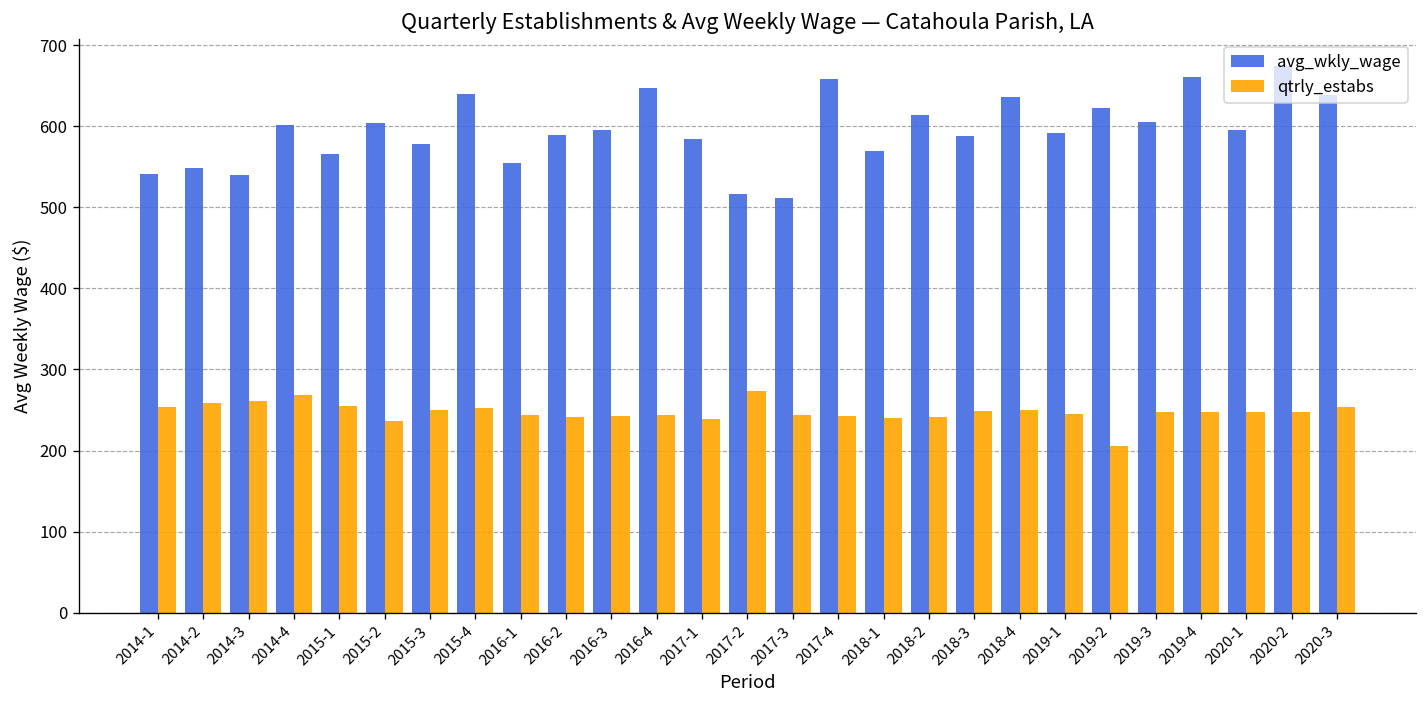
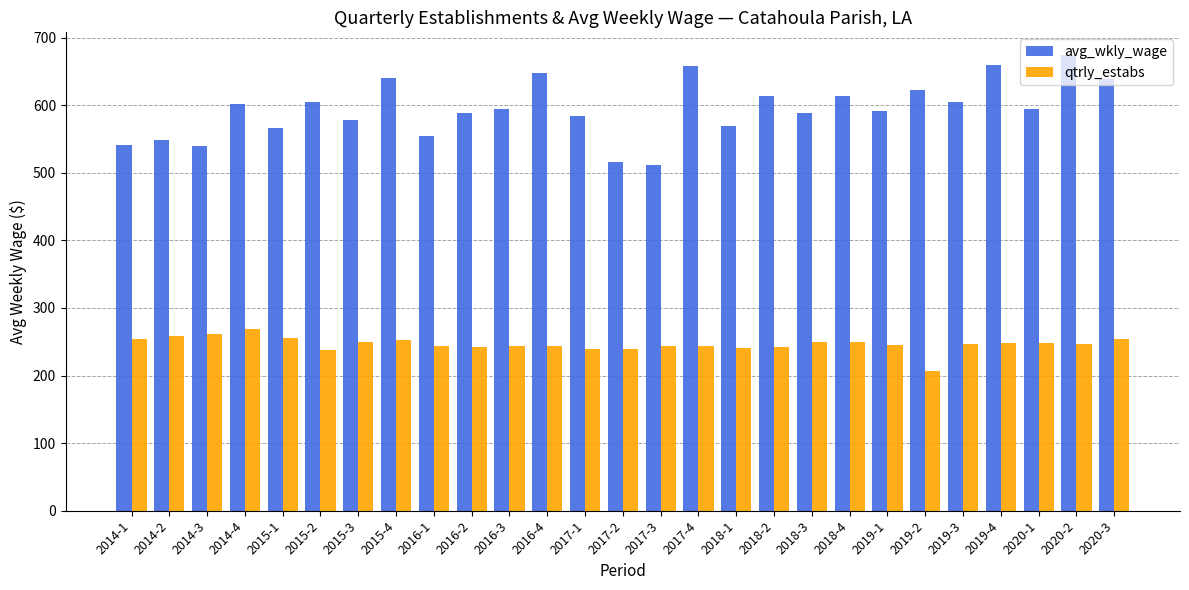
qtrly_estabs, 2017-2: 270 -> 240
avg_wkly_wage, 2018-4: 640 -> 610
